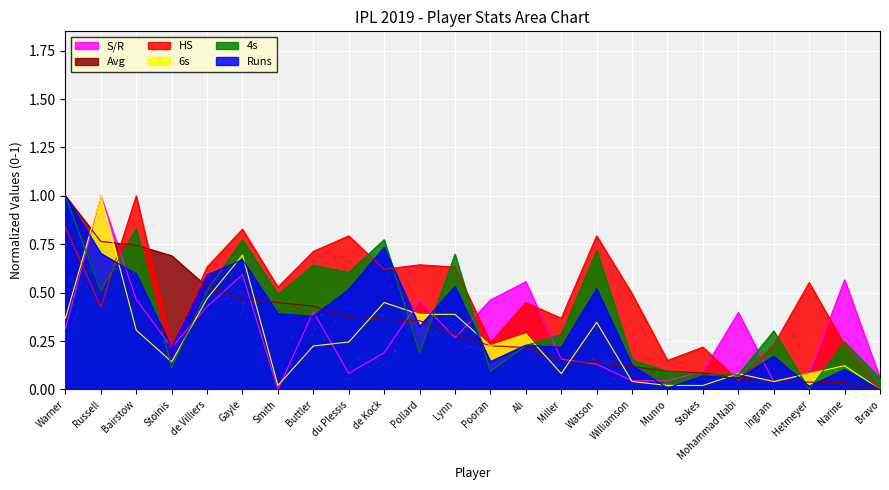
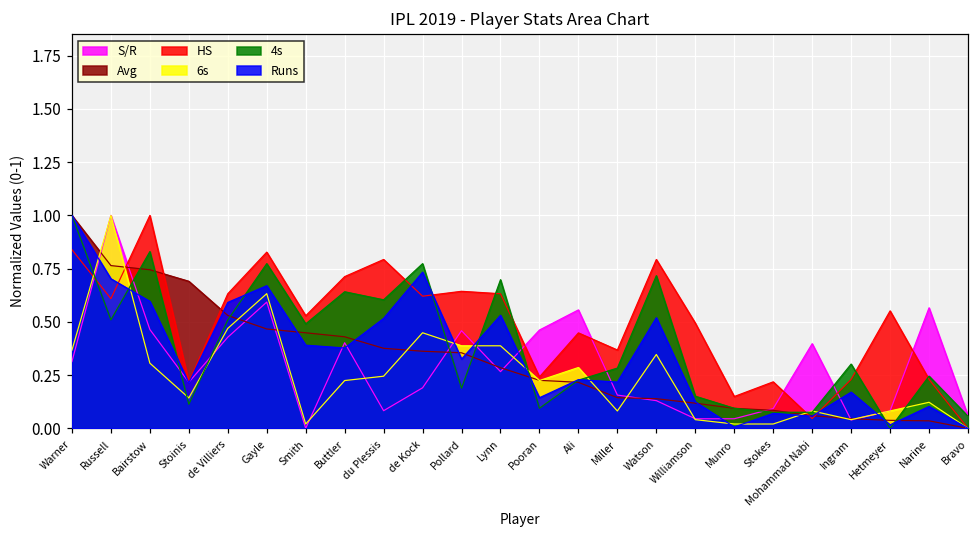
HS, Russell: 0.43 -> 0.61
6s, Gayle: 0.69 -> 0.63
